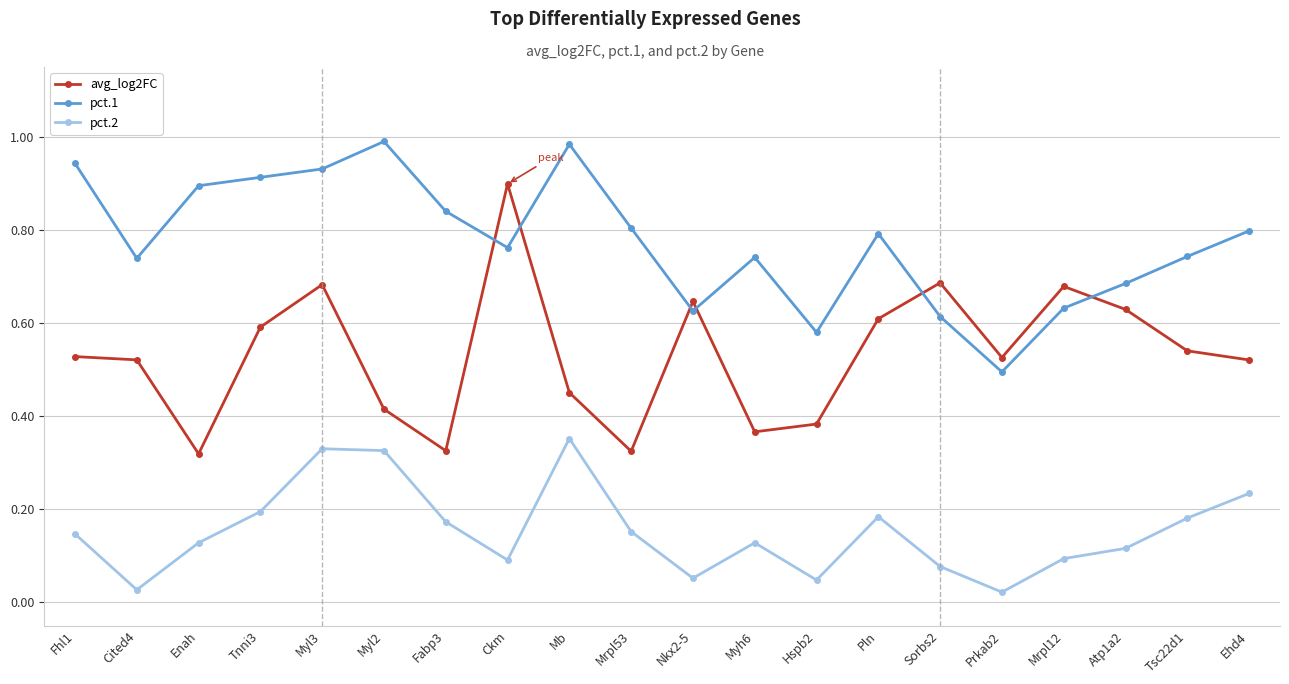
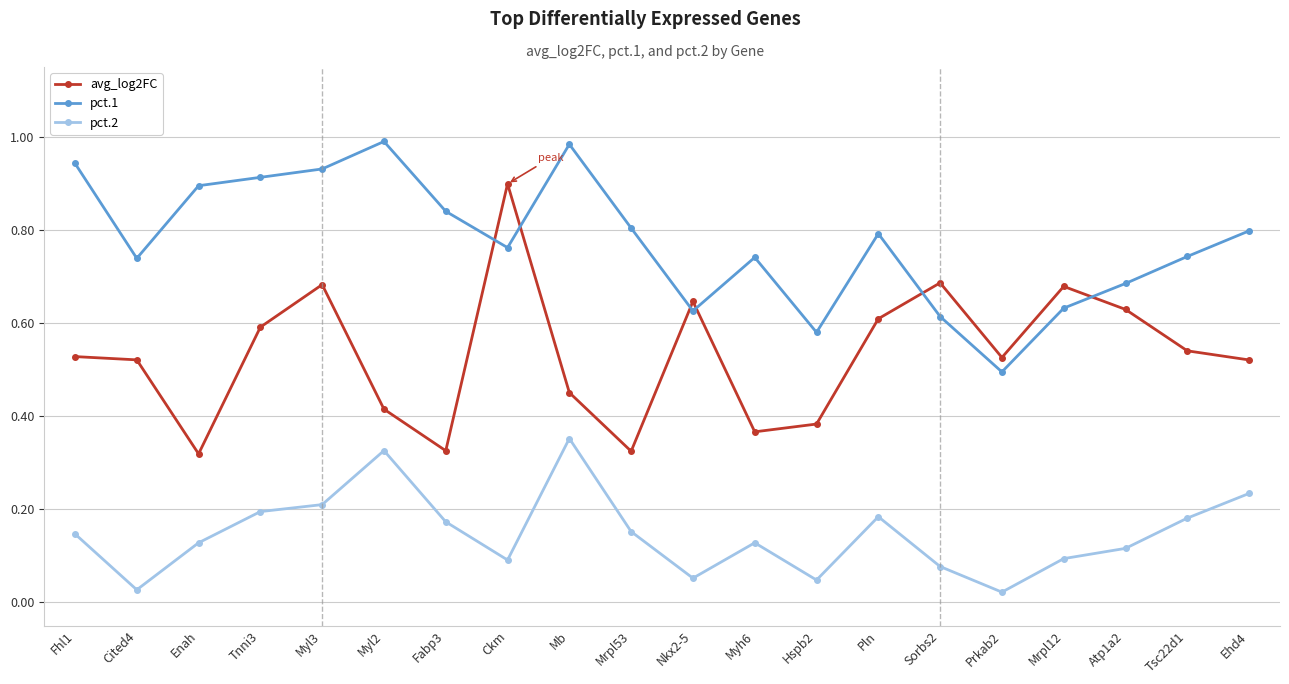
pct.2, Myl3: 0.33 -> 0.21
